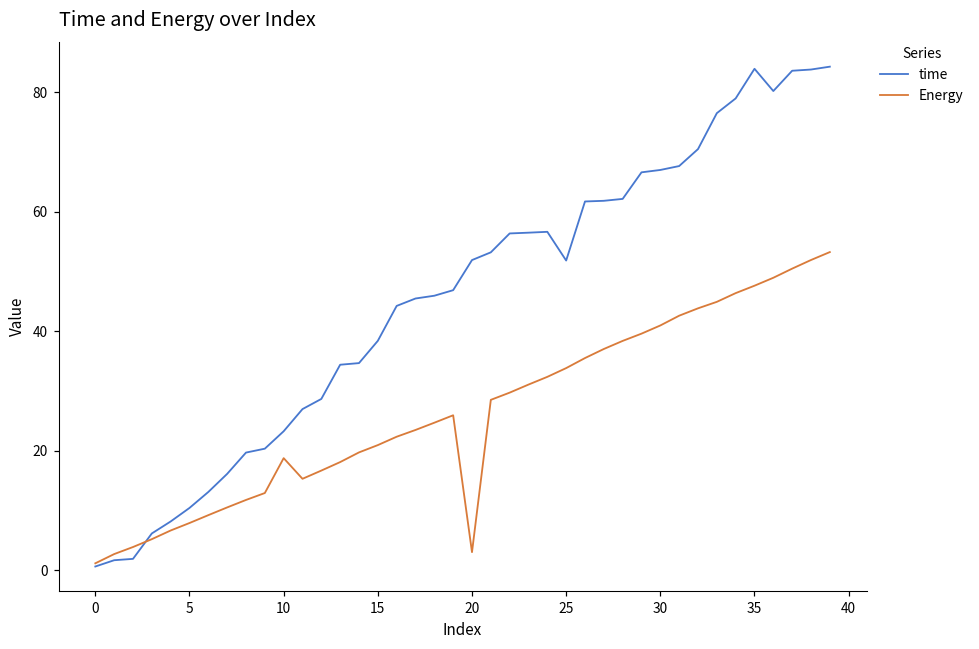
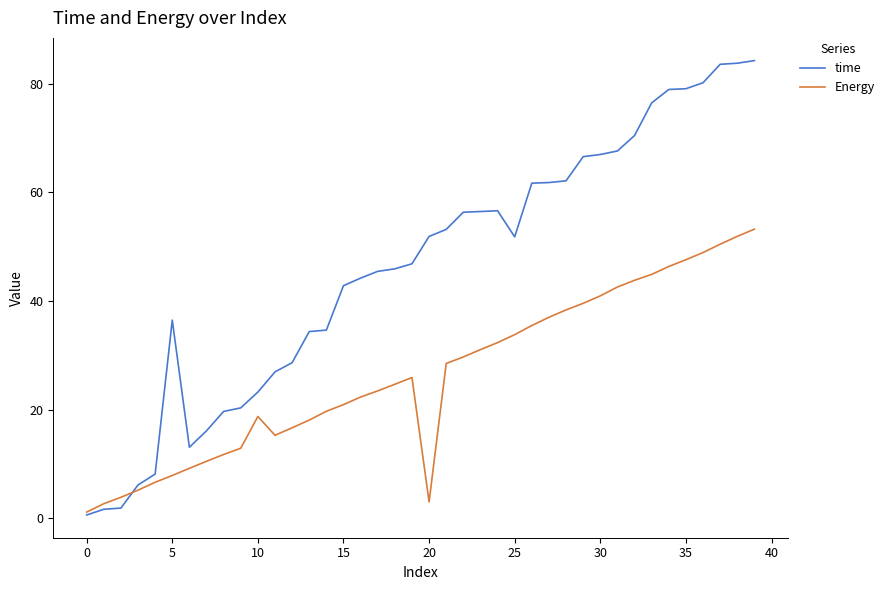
time, 5: 10 -> 36
time, 15: 38 -> 43
time, 35: 84 -> 79
